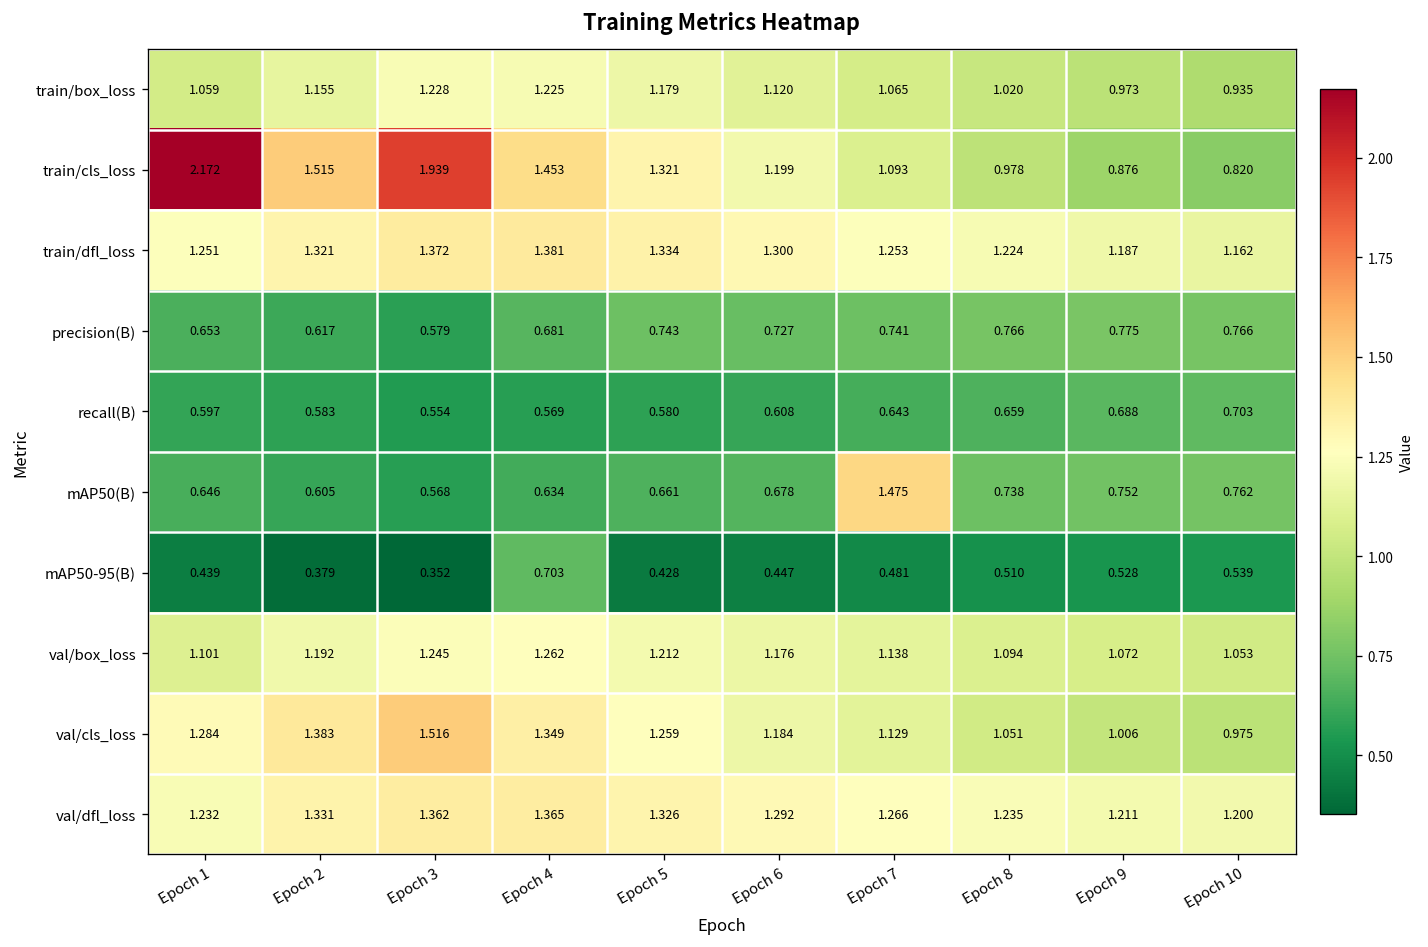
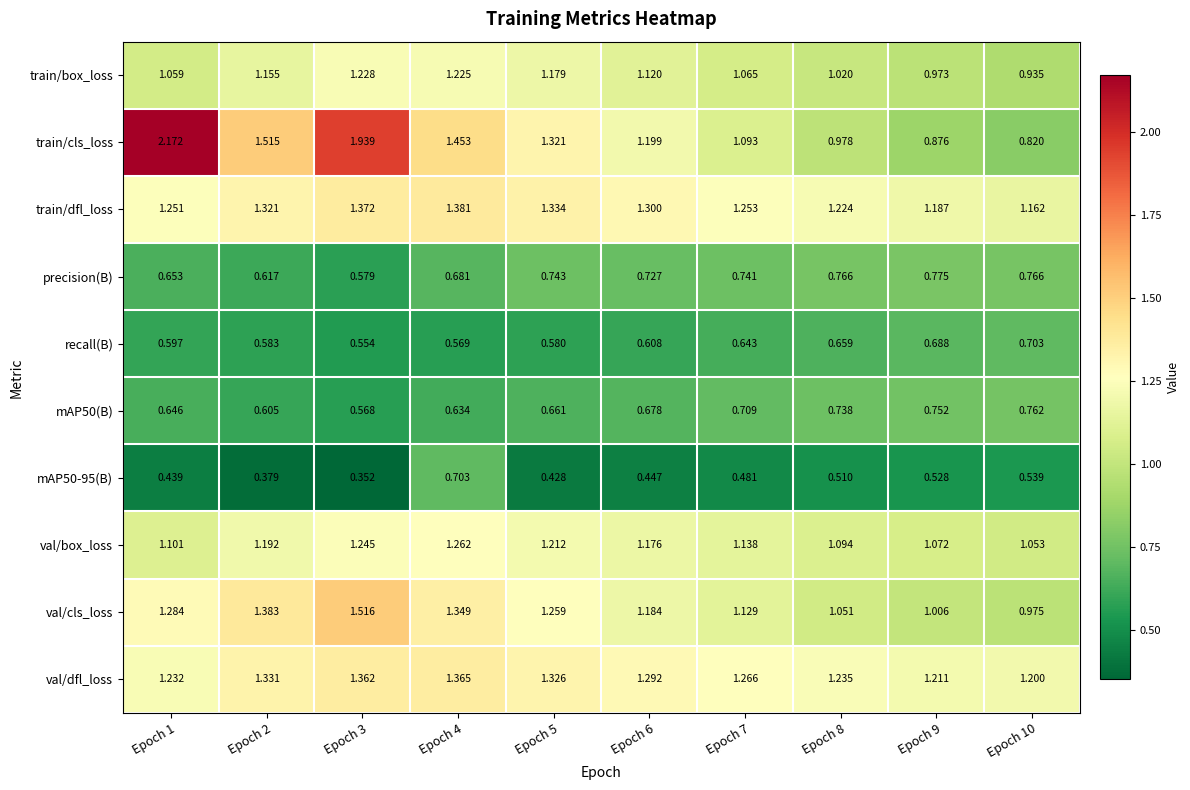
mAP50(B), Epoch 7: 1.475 -> 0.709
